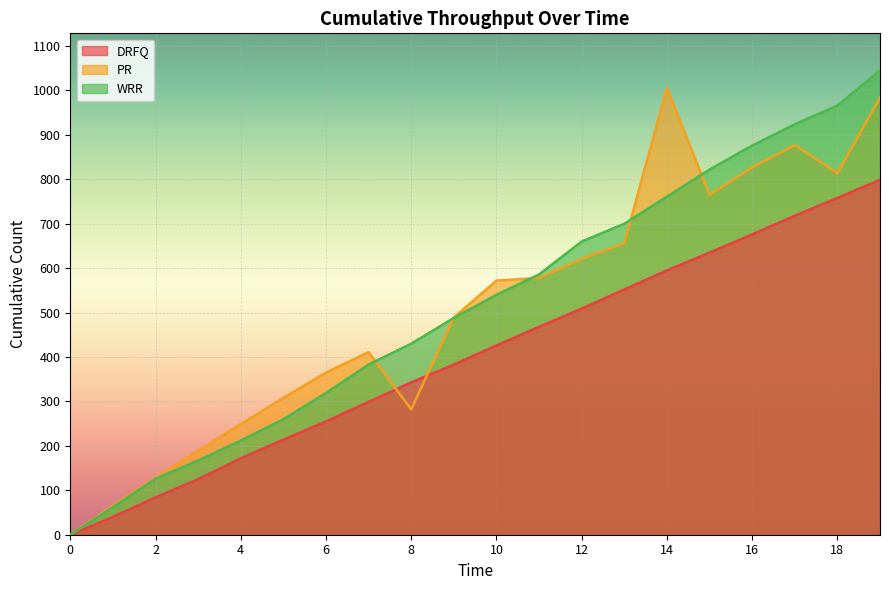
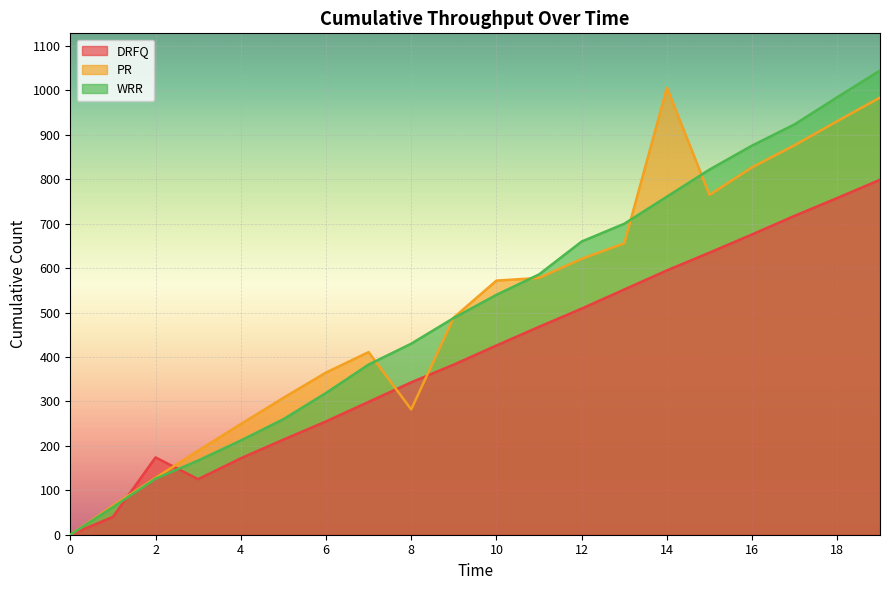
DRFQ, 2: 80 -> 170
PR, 18: 810 -> 930
WRR, 18: 970 -> 990
